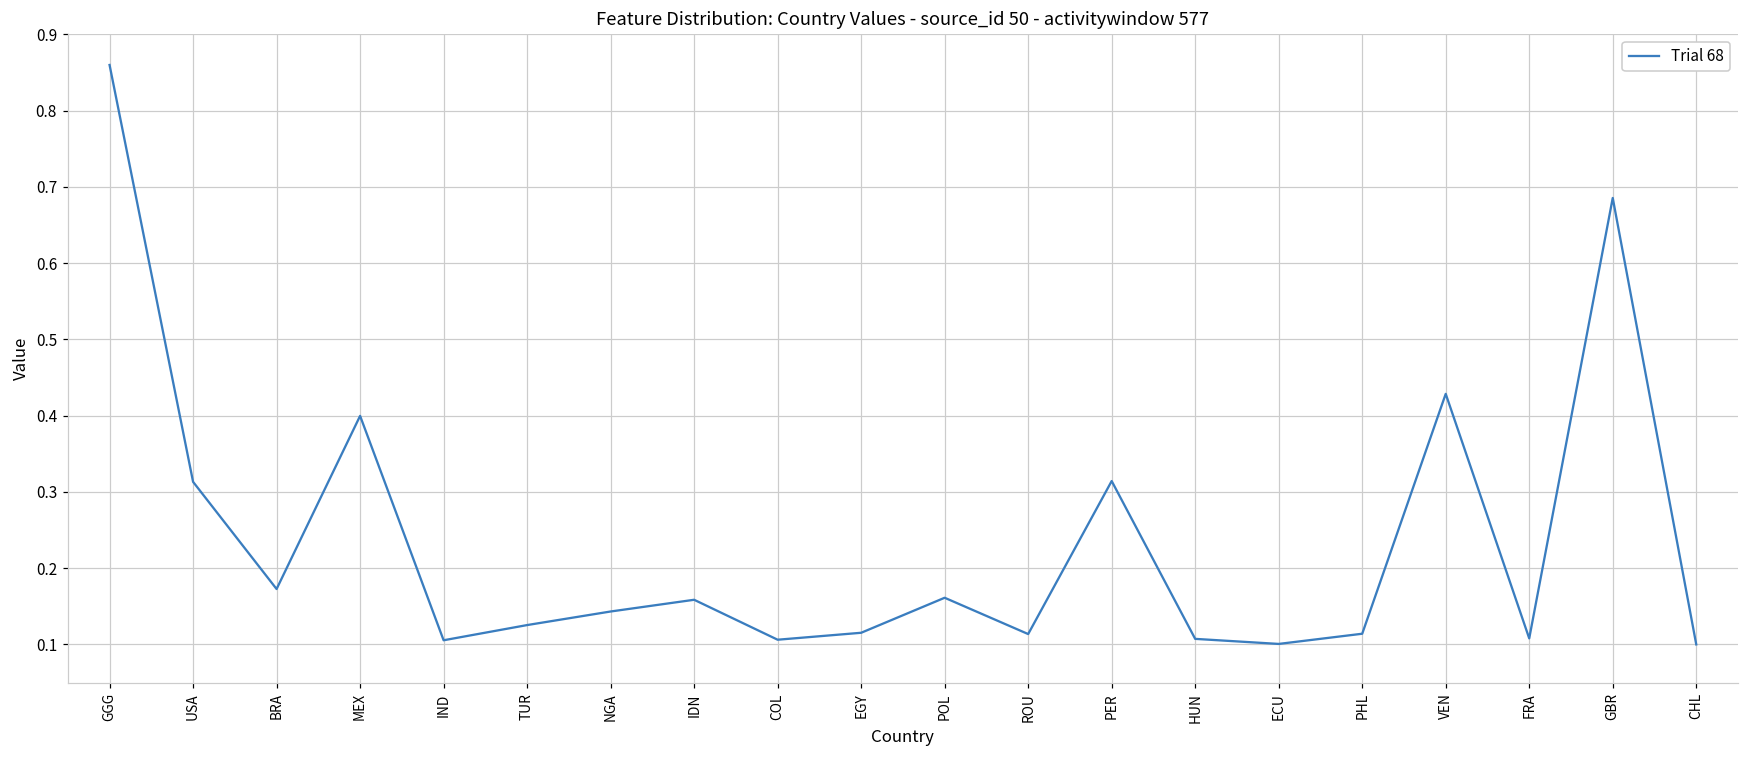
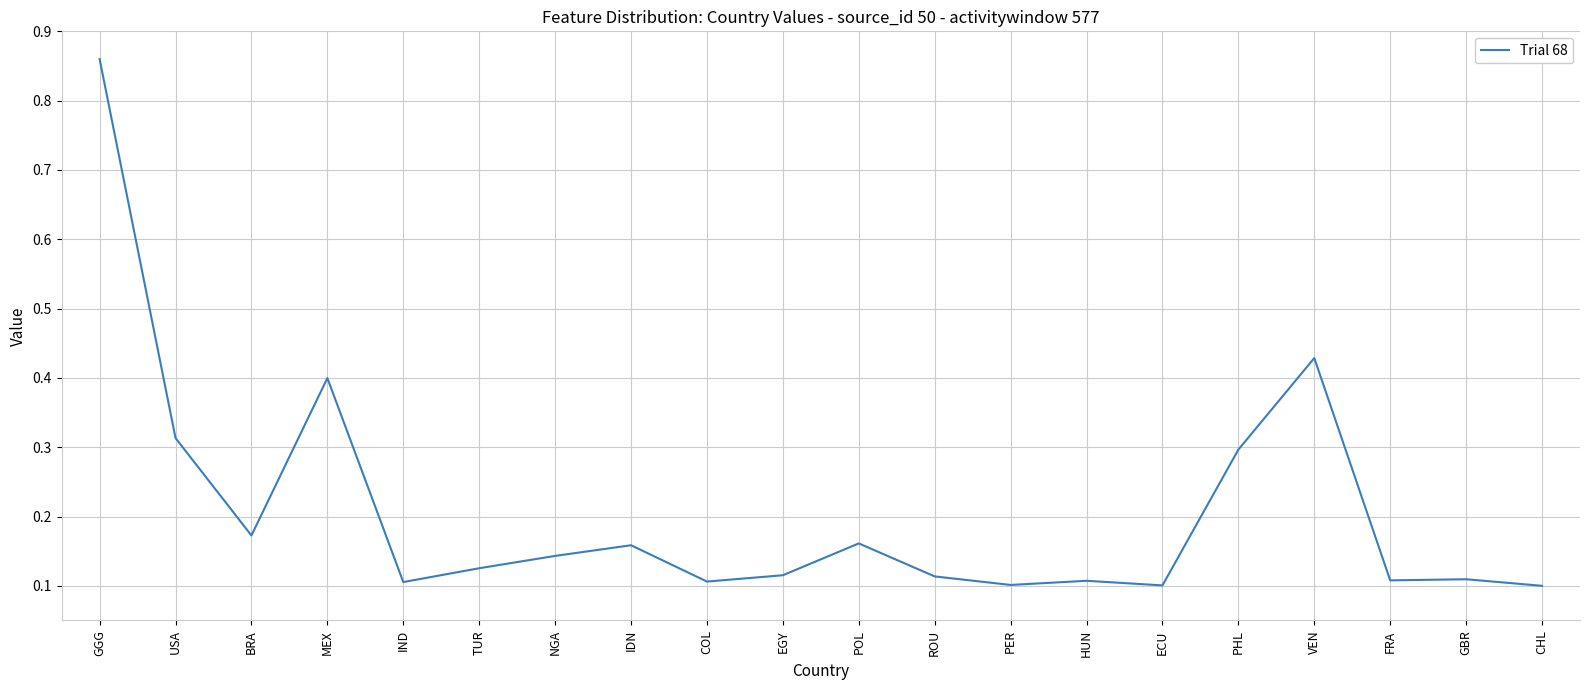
PER: 0.31 -> 0.10
PHL: 0.11 -> 0.30
GBR: 0.69 -> 0.11
